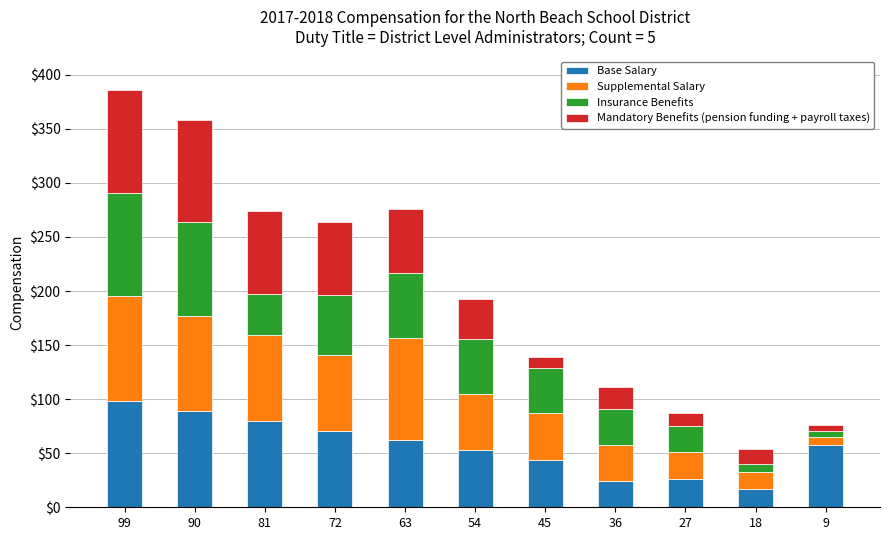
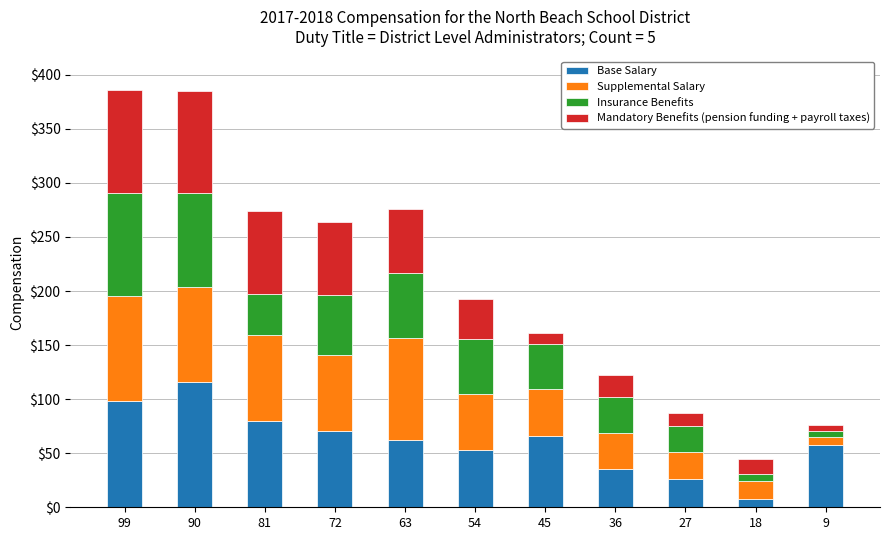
Base Salary, 90: $89 -> $116
Base Salary, 45: $44 -> $66
Base Salary, 36: $24 -> $35
Base Salary, 18: $17 -> $8
